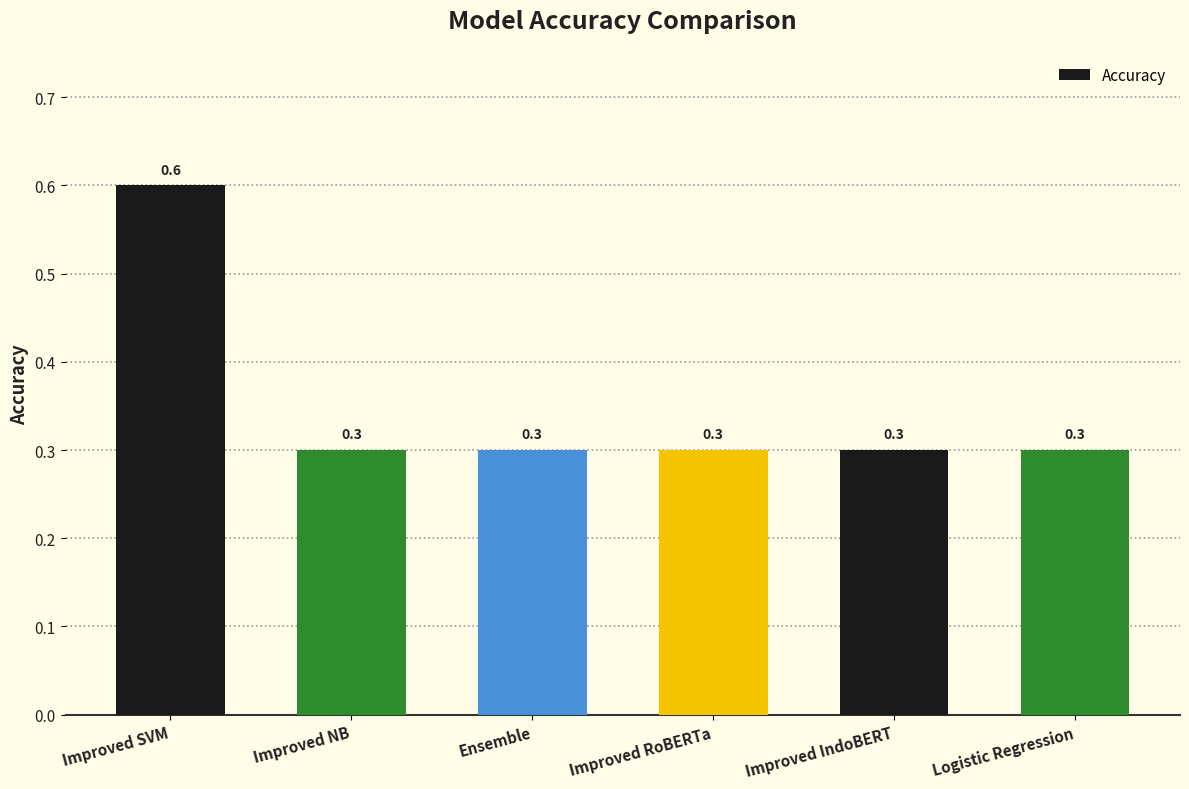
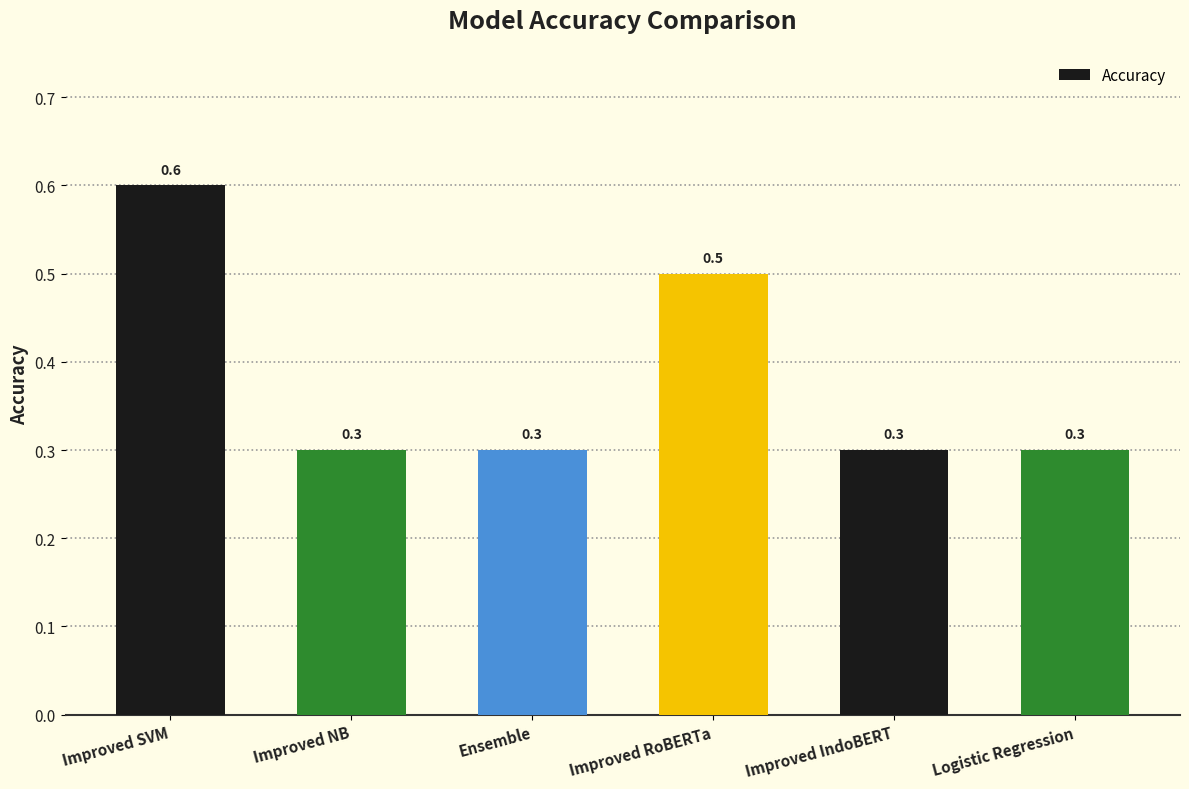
Improved RoBERTa: 0.3 -> 0.5
